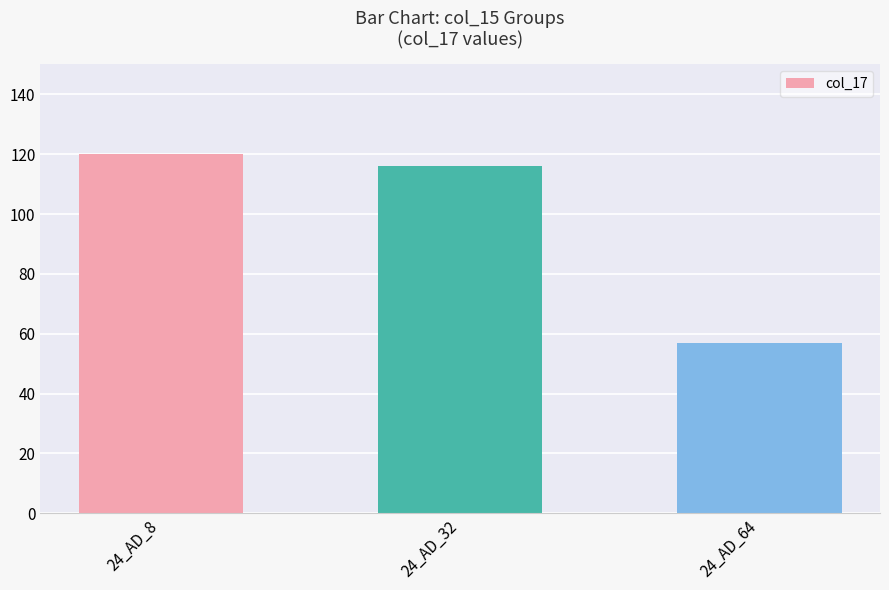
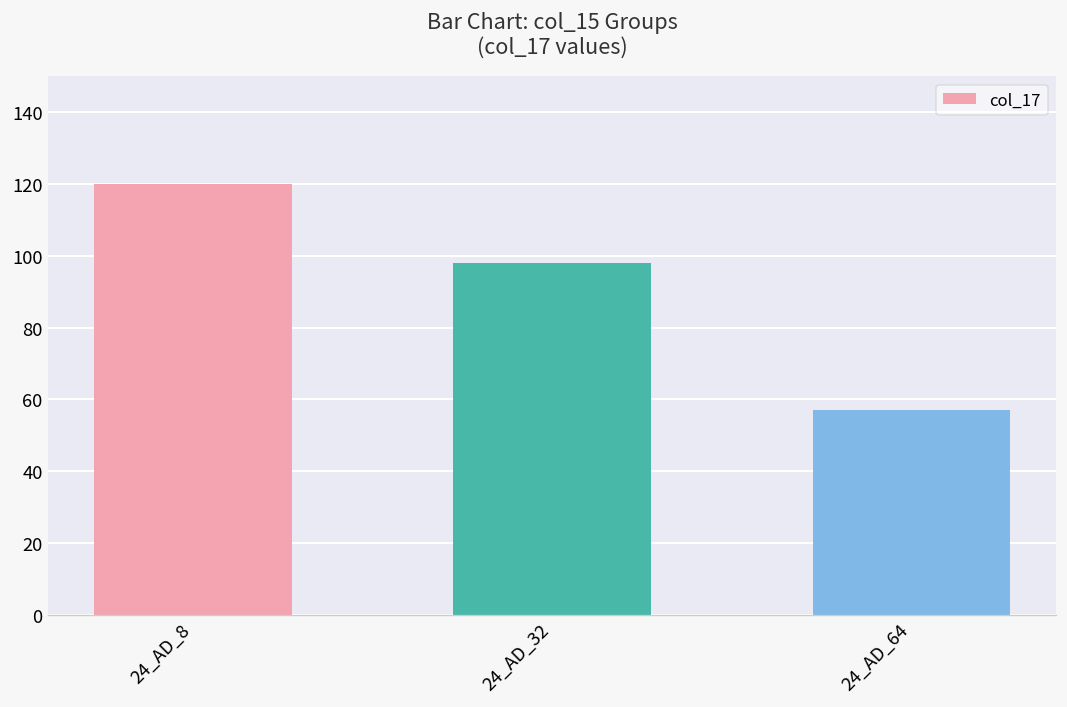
24_AD_32: 116 -> 98
